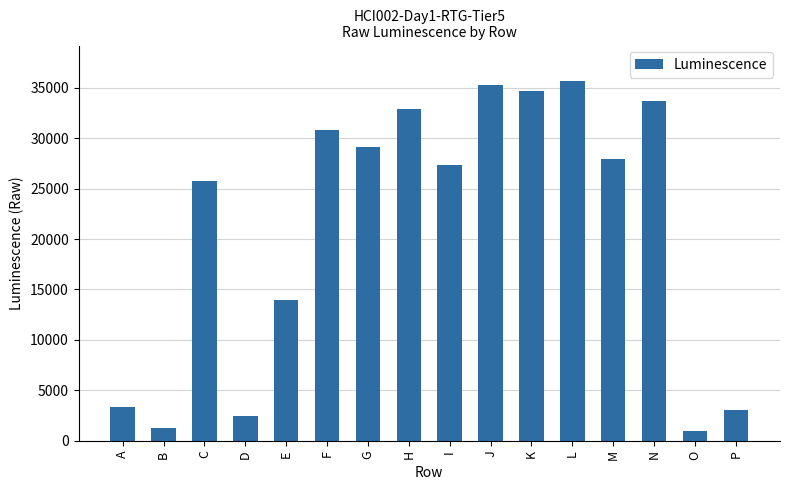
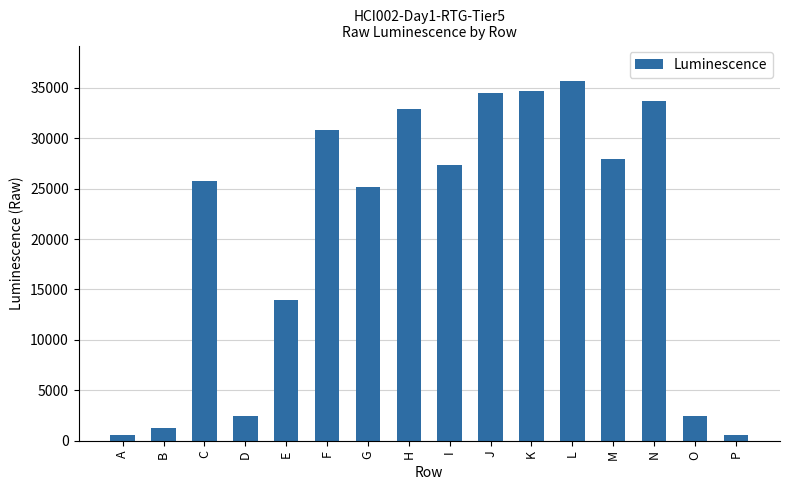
A: 3400 -> 500
G: 29200 -> 25200
J: 35300 -> 34500
O: 1000 -> 2400
P: 3000 -> 600
